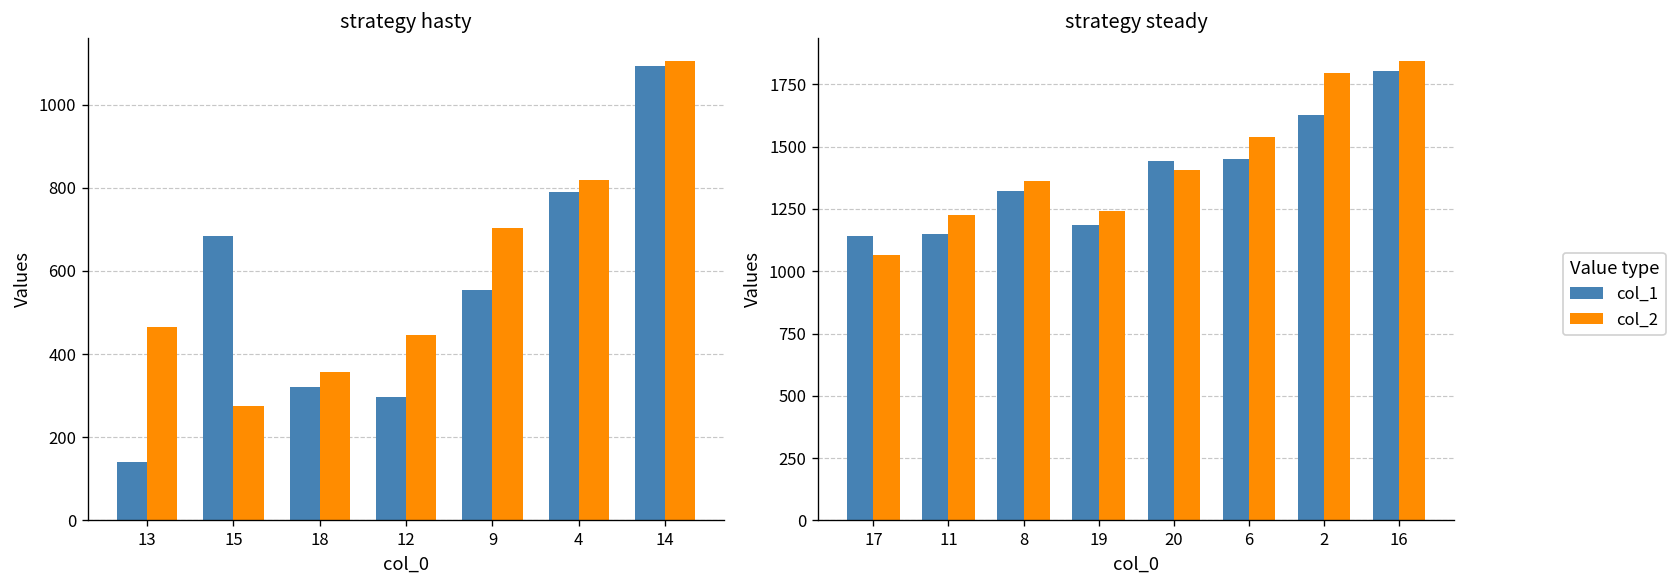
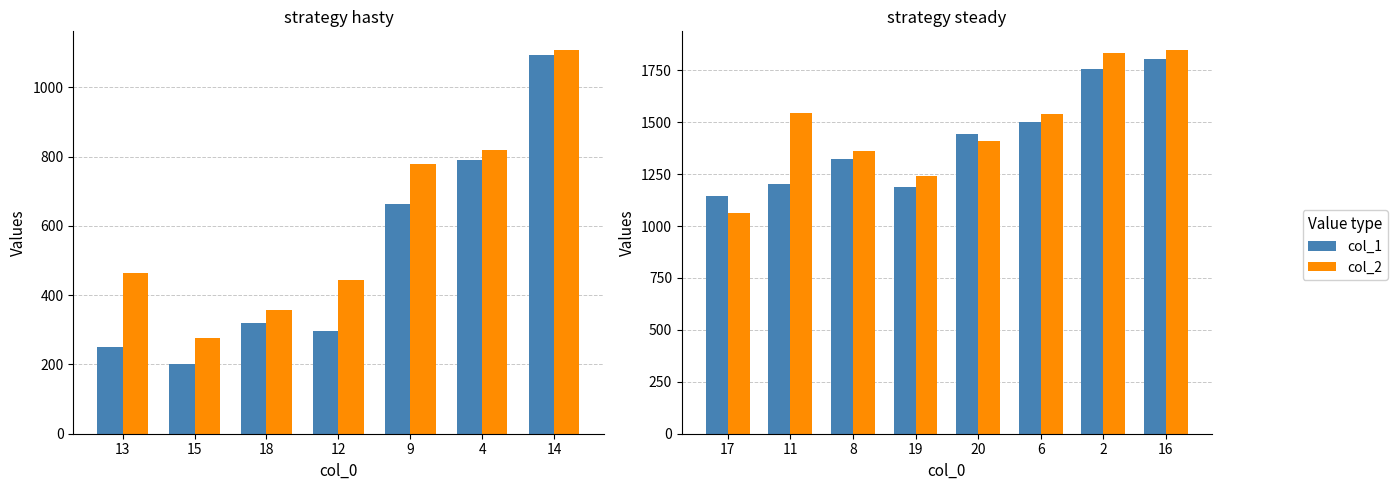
strategy hasty, col_1, 13: 140 -> 250
strategy hasty, col_1, 15: 680 -> 200
strategy hasty, col_1, 9: 550 -> 660
strategy hasty, col_2, 9: 700 -> 780
strategy steady, col_1, 11: 1150 -> 1200
strategy steady, col_2, 11: 1230 -> 1540
strategy steady, col_1, 6: 1450 -> 1500
strategy steady, col_1, 2: 1630 -> 1760
strategy steady, col_2, 2: 1790 -> 1830
